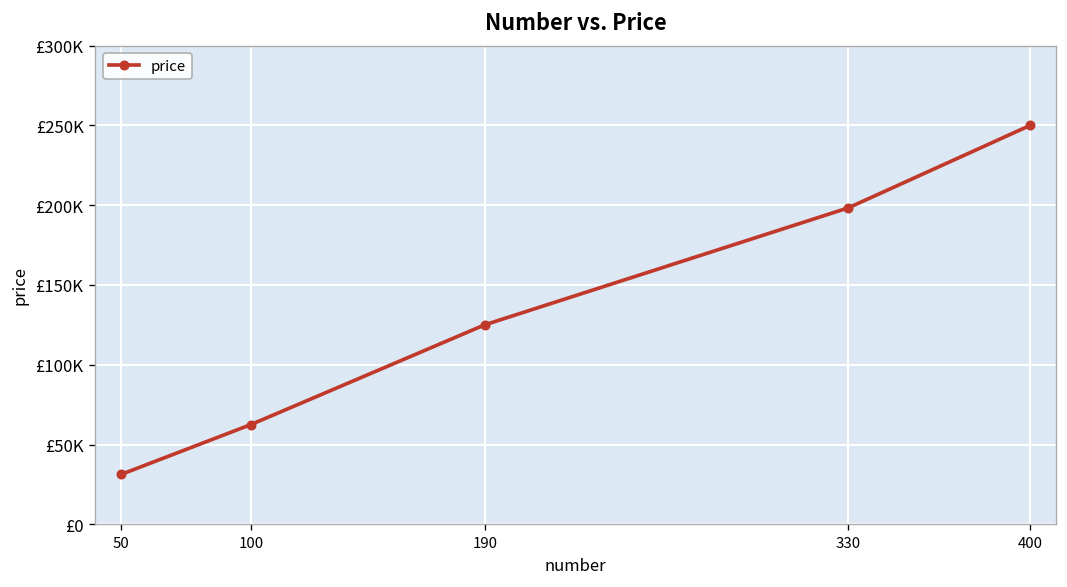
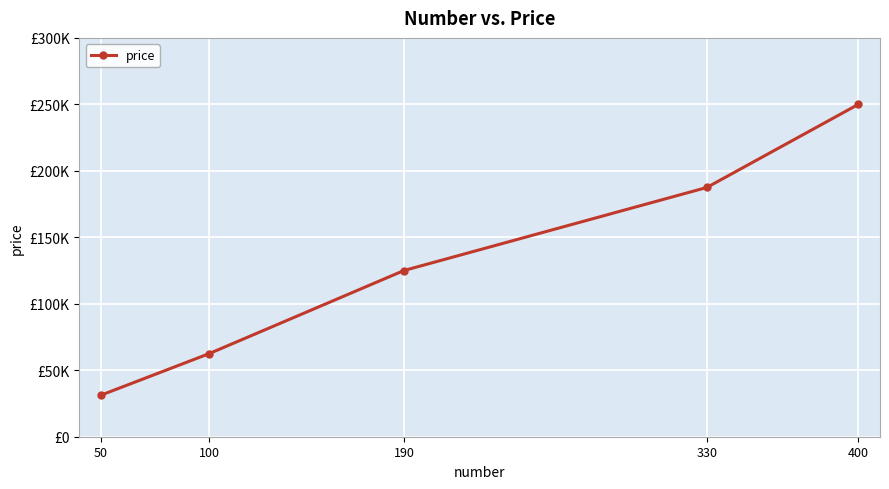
330: £198000 -> £188000
